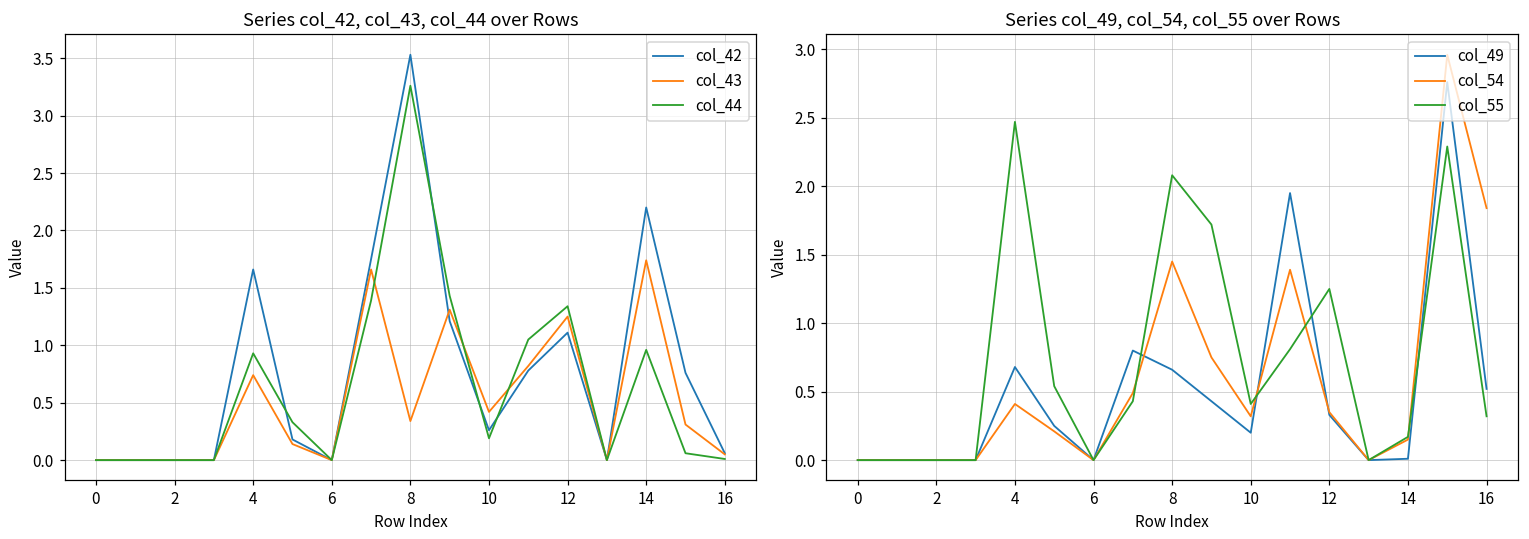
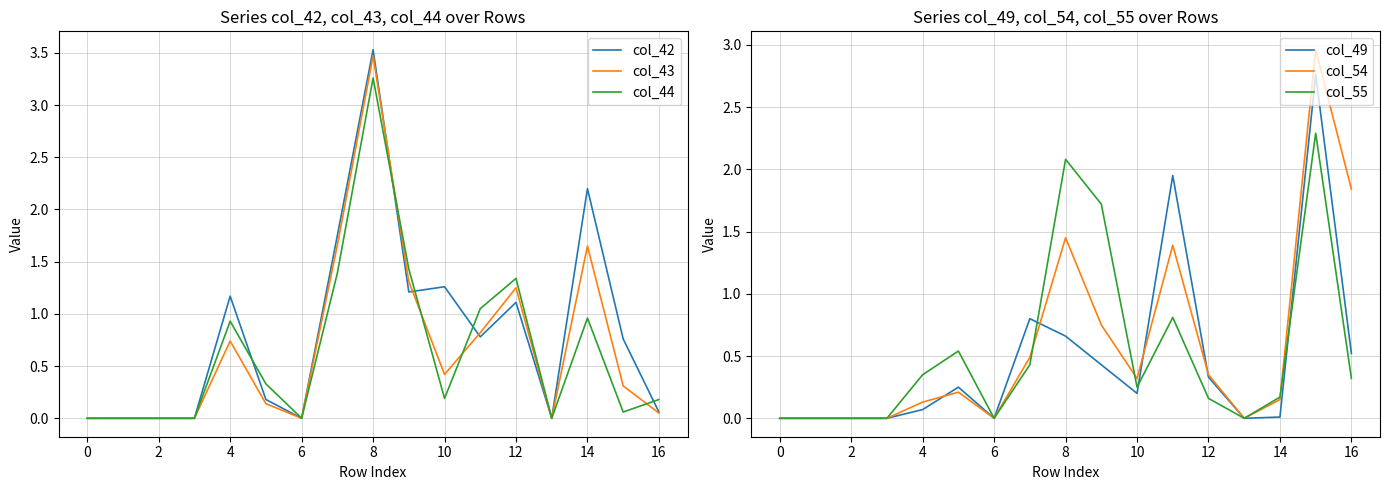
Series col_42, col_43, col_44 over Rows, col_42, 4: 1.66 -> 1.17
Series col_42, col_43, col_44 over Rows, col_43, 8: 0.34 -> 3.47
Series col_42, col_43, col_44 over Rows, col_42, 10: 0.26 -> 1.26
Series col_42, col_43, col_44 over Rows, col_43, 14: 1.74 -> 1.65
Series col_42, col_43, col_44 over Rows, col_44, 16: 0.01 -> 0.18
Series col_49, col_54, col_55 over Rows, col_49, 4: 0.68 -> 0.07
Series col_49, col_54, col_55 over Rows, col_54, 4: 0.41 -> 0.13
Series col_49, col_54, col_55 over Rows, col_55, 4: 2.47 -> 0.35
Series col_49, col_54, col_55 over Rows, col_55, 10: 0.41 -> 0.25
Series col_49, col_54, col_55 over Rows, col_55, 12: 1.25 -> 0.16
